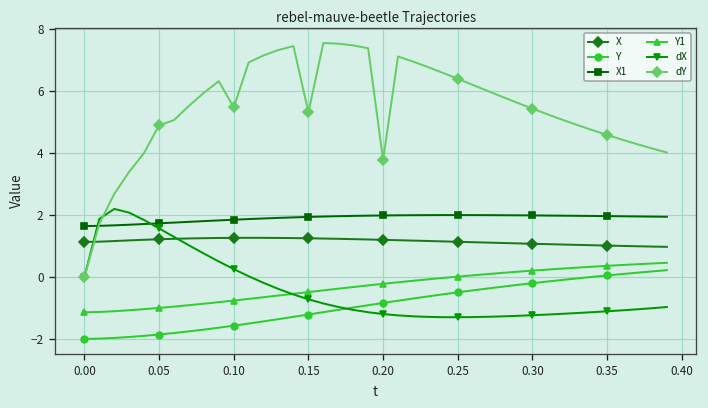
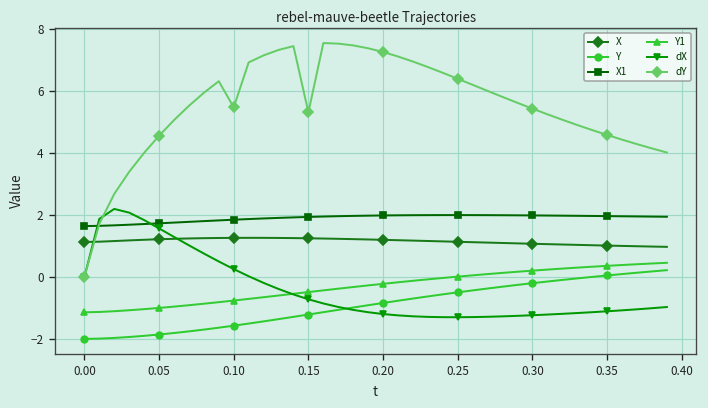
dY, 0.05: 4.9 -> 4.6
dY, 0.20: 3.8 -> 7.3
